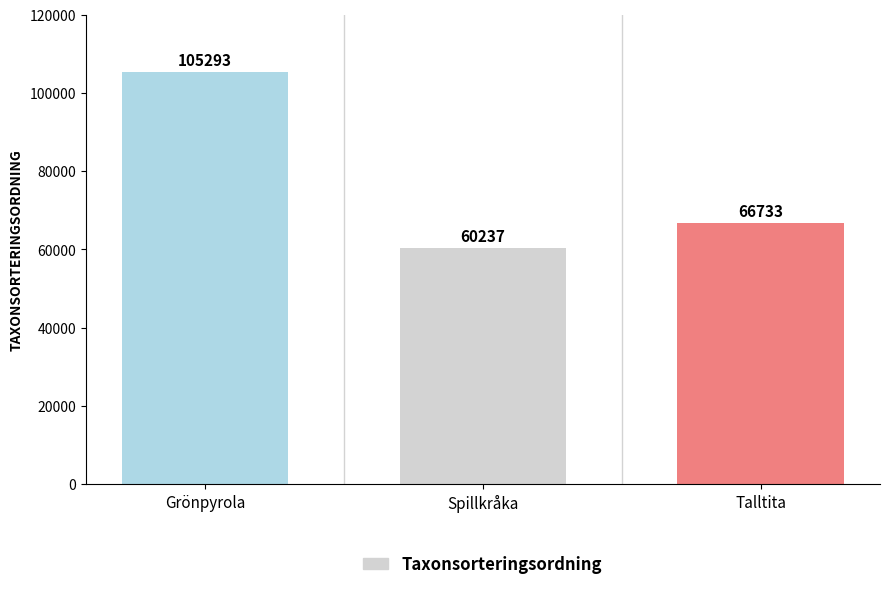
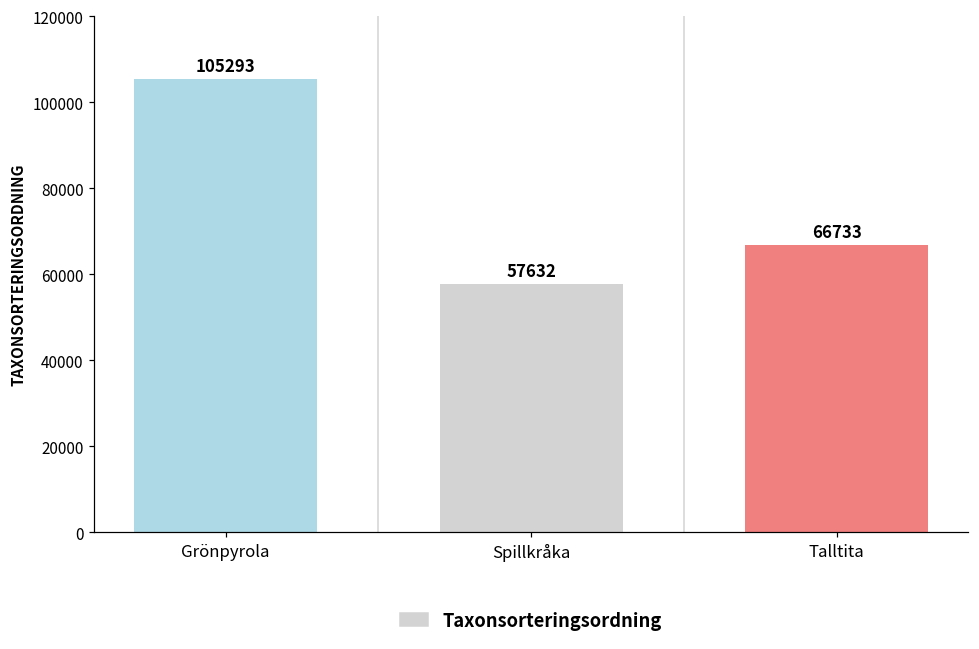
Spillkråka: 60237 -> 57632
